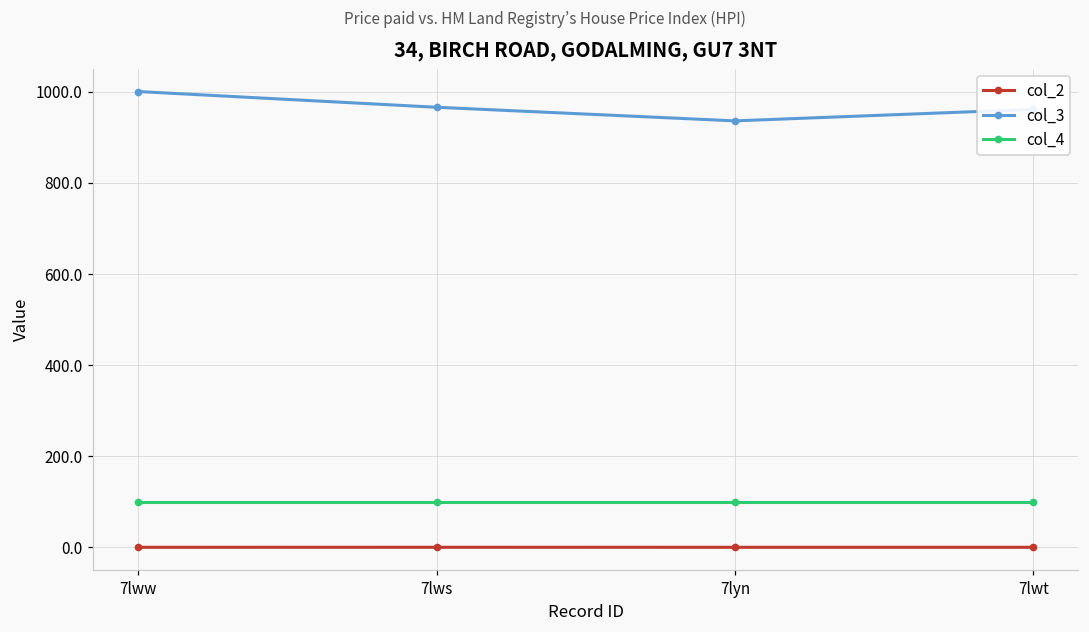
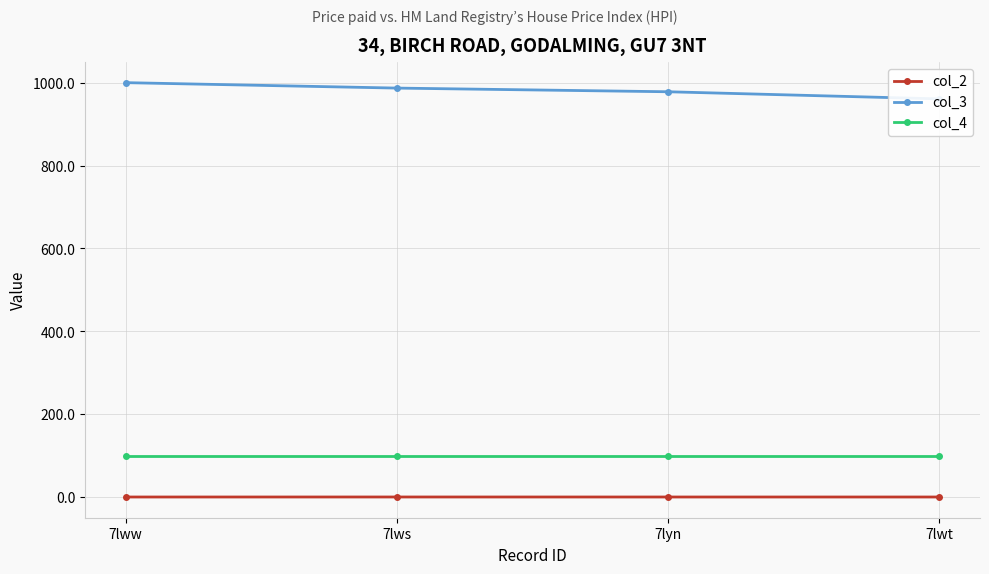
col_3, 7lws: 970 -> 990
col_3, 7lyn: 940 -> 980
